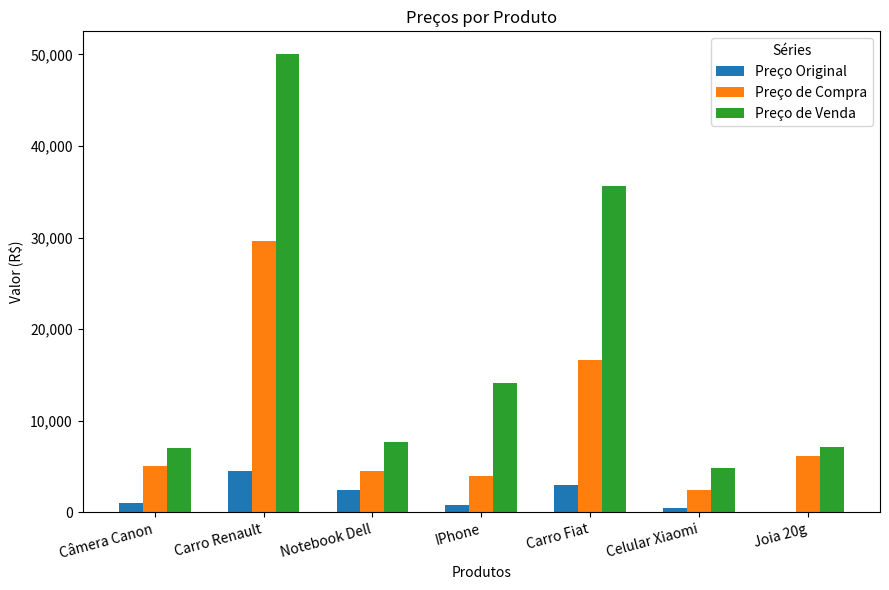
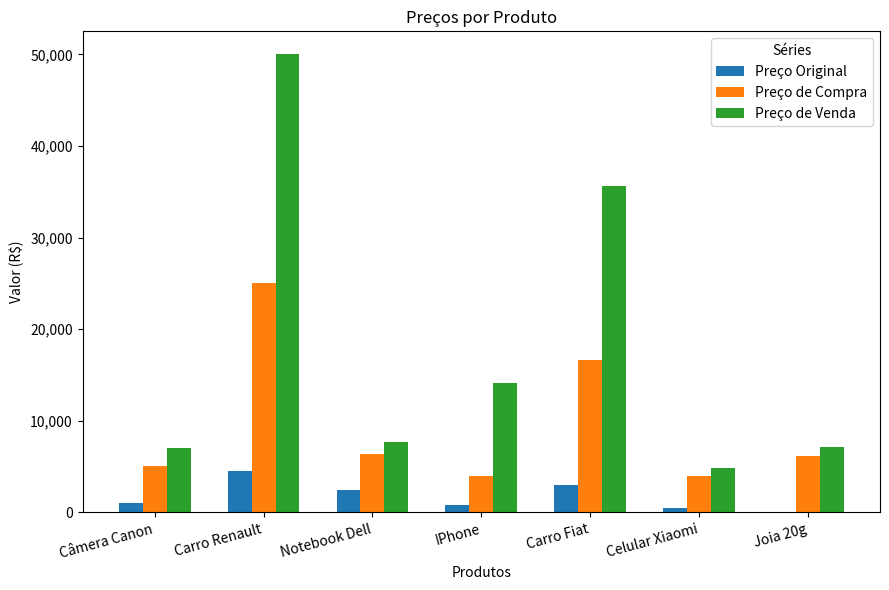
Preço de Compra, Carro Renault: 30,000 -> 25,000
Preço de Compra, Notebook Dell: 5,000 -> 6,000
Preço de Compra, Celular Xiaomi: 2,000 -> 4,000
